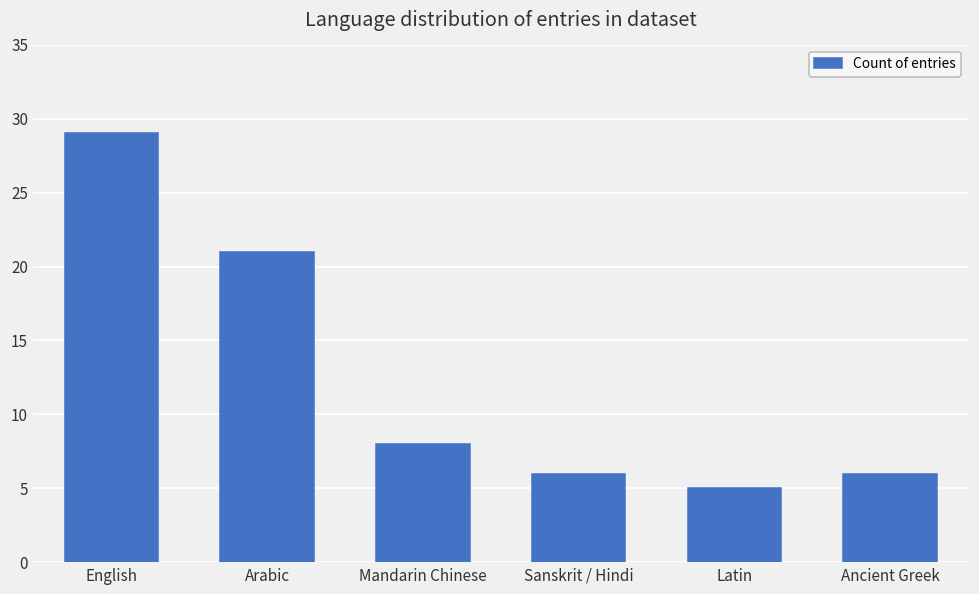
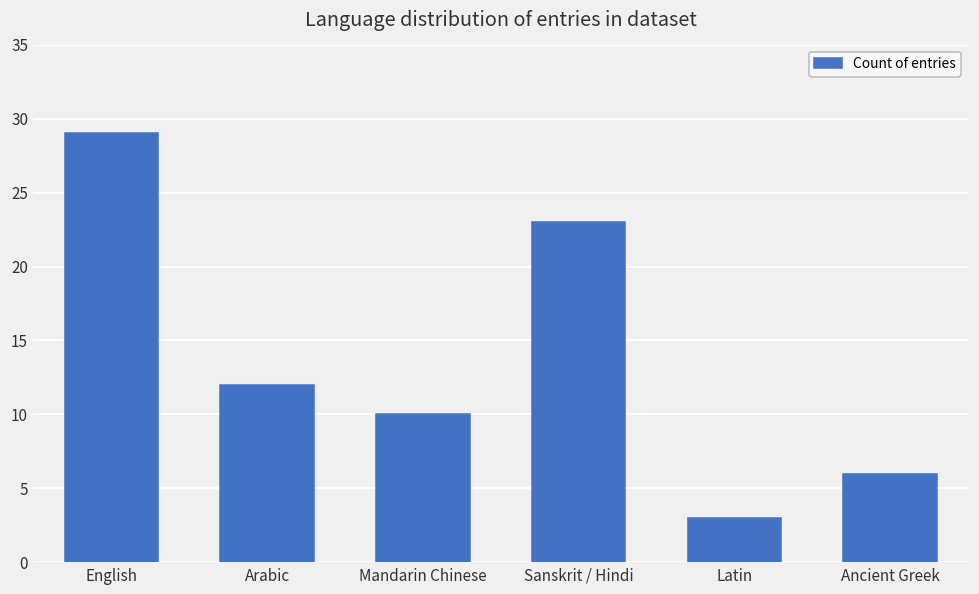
Arabic: 21 -> 12
Mandarin Chinese: 8 -> 10
Sanskrit / Hindi: 6 -> 23
Latin: 5 -> 3
